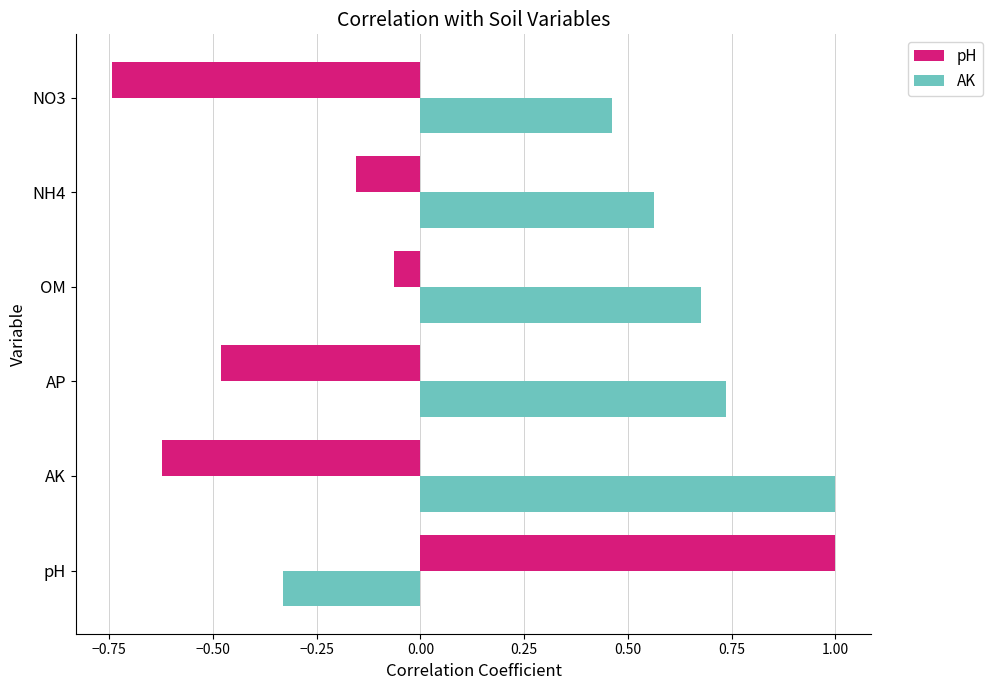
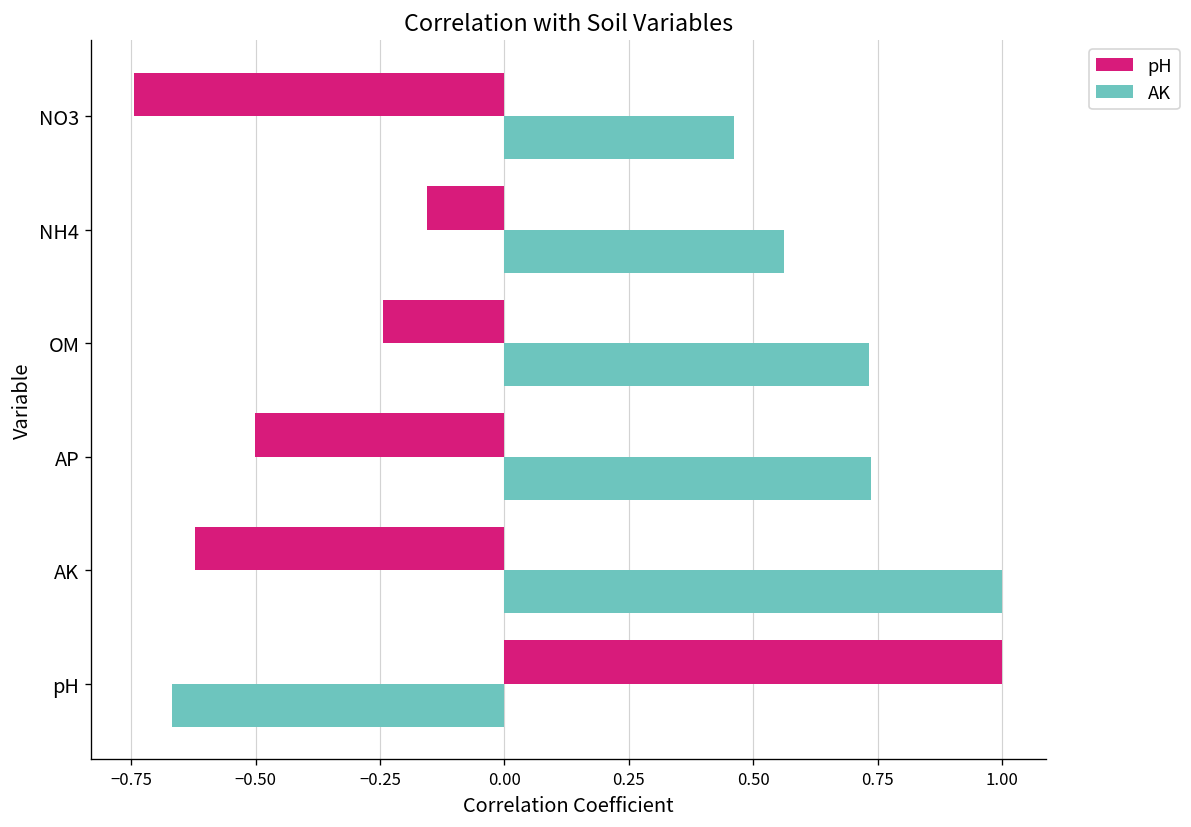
pH, OM: -0.06 -> -0.24
AK, OM: 0.68 -> 0.73
pH, AP: -0.48 -> -0.50
AK, pH: -0.33 -> -0.67
